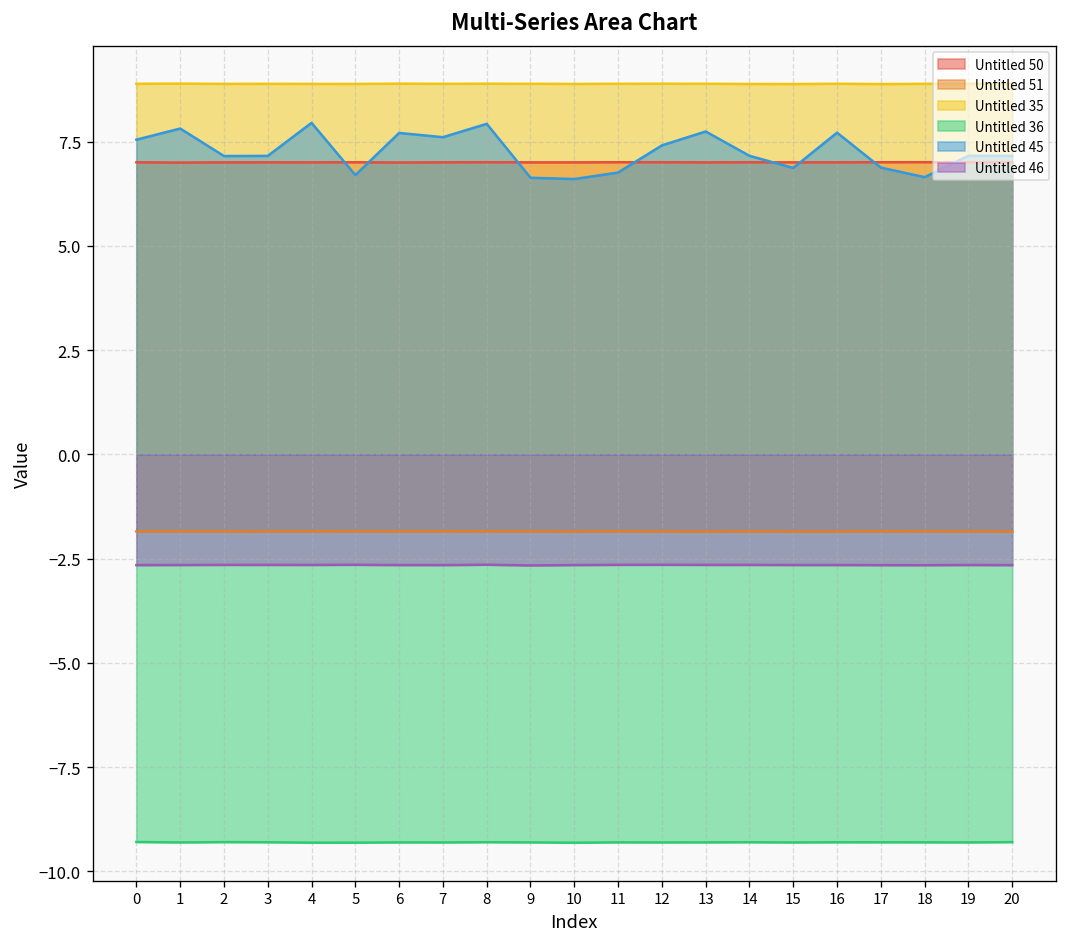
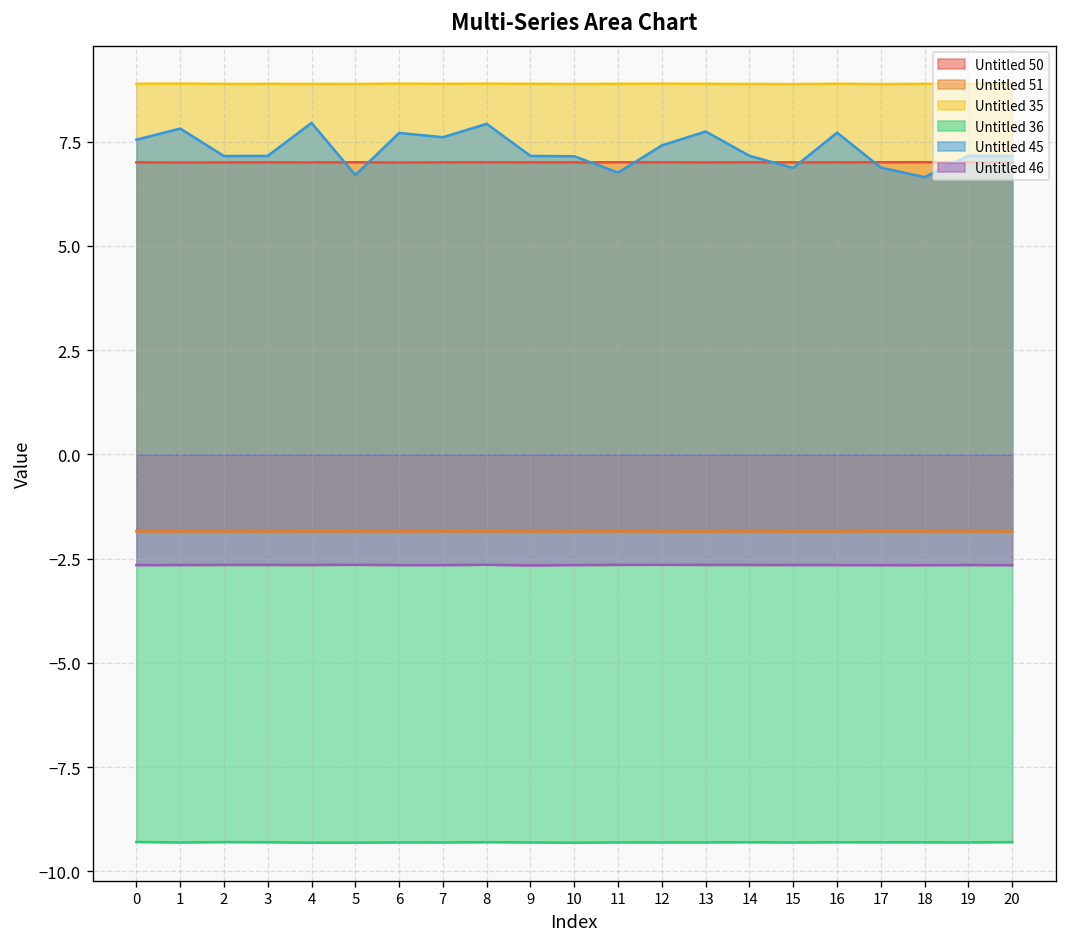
Untitled 45, 9: 6.6 -> 7.2
Untitled 45, 10: 6.6 -> 7.2
